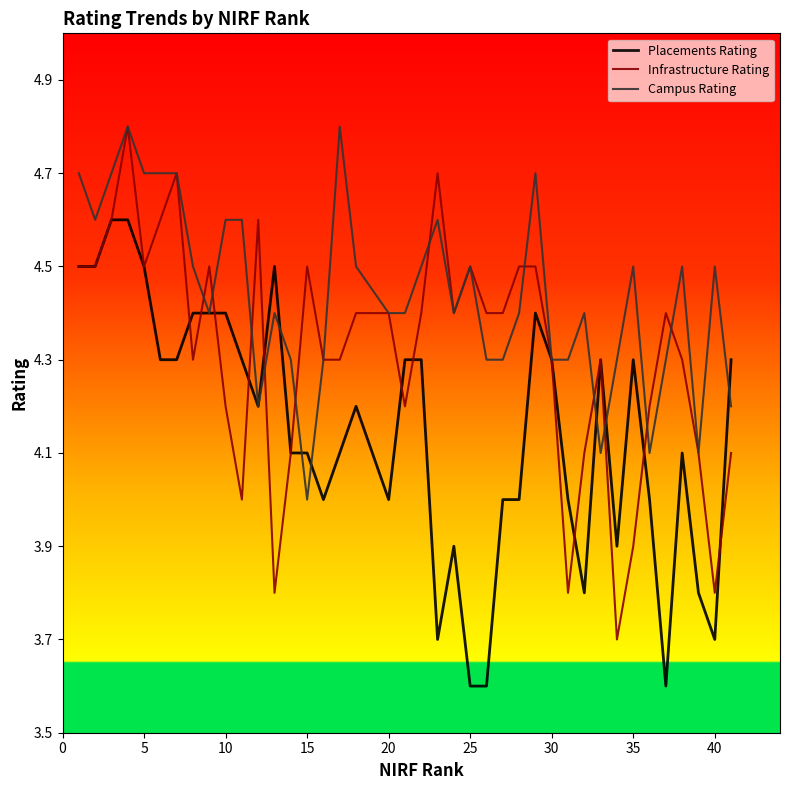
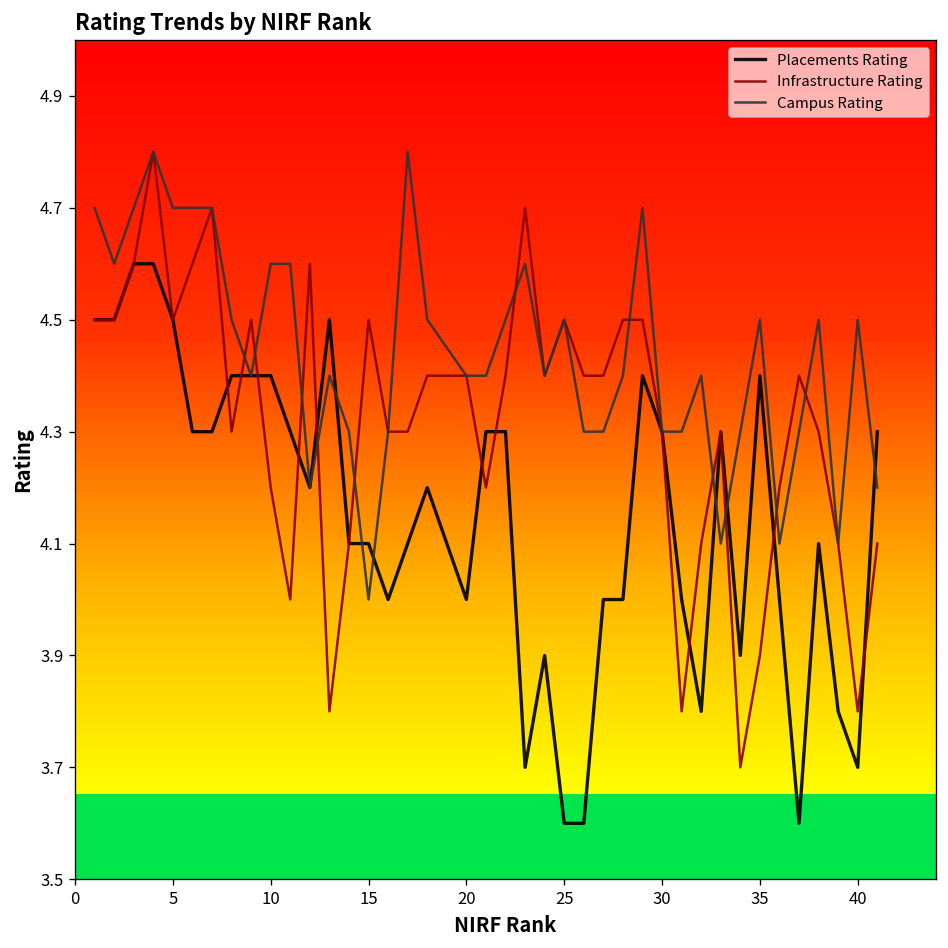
Placements Rating, 35: 4.3 -> 4.4
